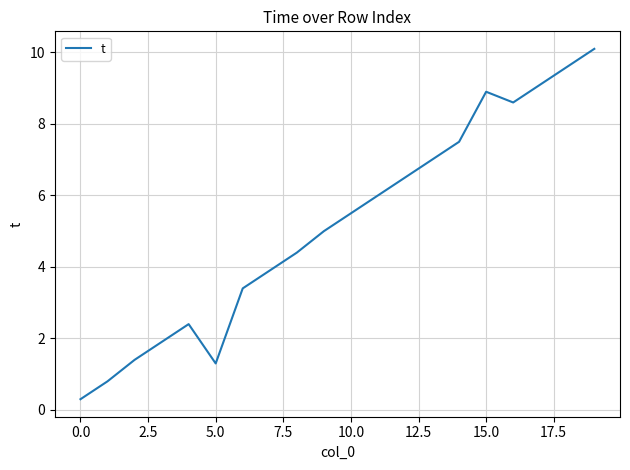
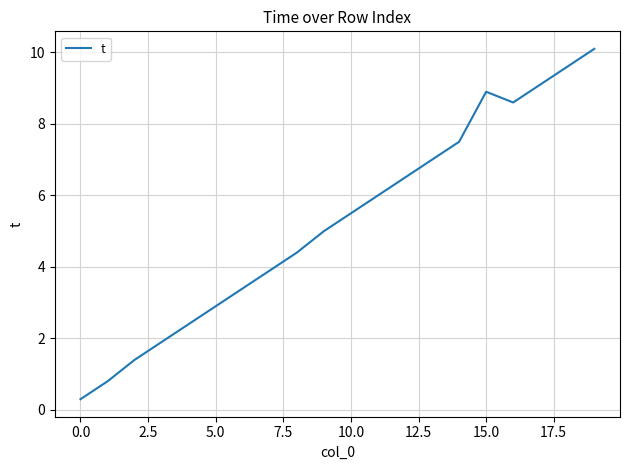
5.0: 1.3 -> 2.9
